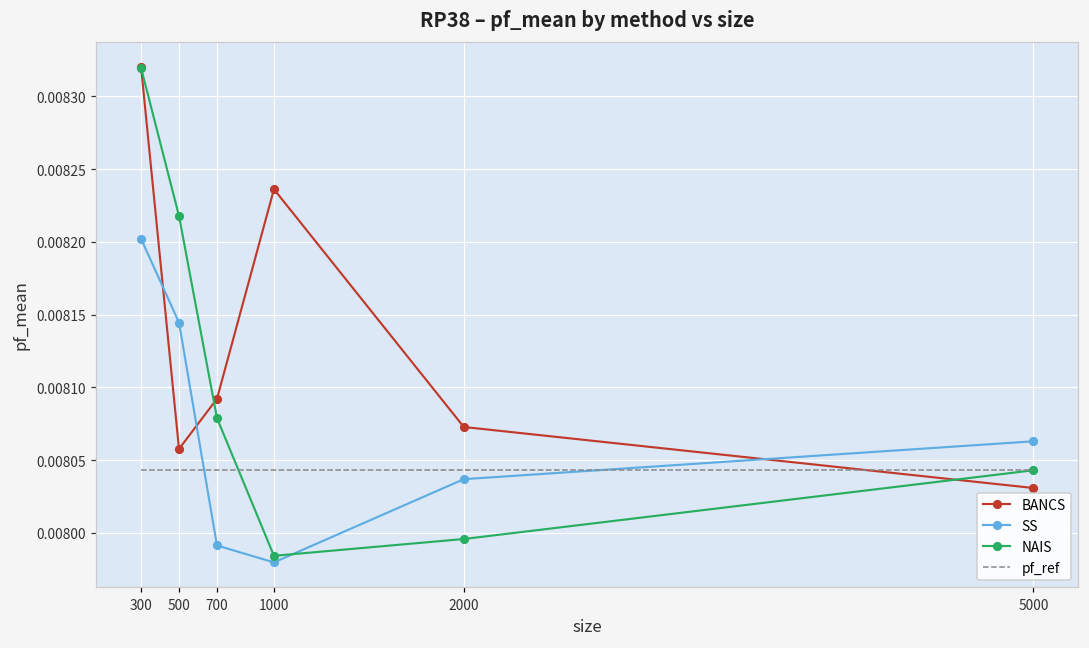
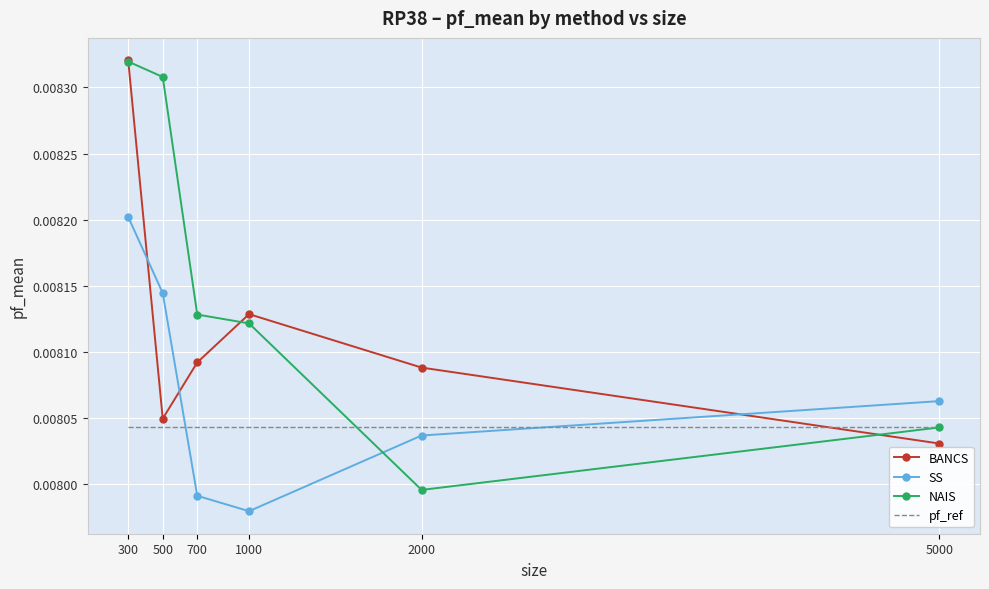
BANCS, 500: 0.008058 -> 0.008050
NAIS, 500: 0.008218 -> 0.008308
NAIS, 700: 0.008079 -> 0.008128
BANCS, 1000: 0.008236 -> 0.008129
NAIS, 1000: 0.007984 -> 0.008122
BANCS, 2000: 0.008073 -> 0.008088
